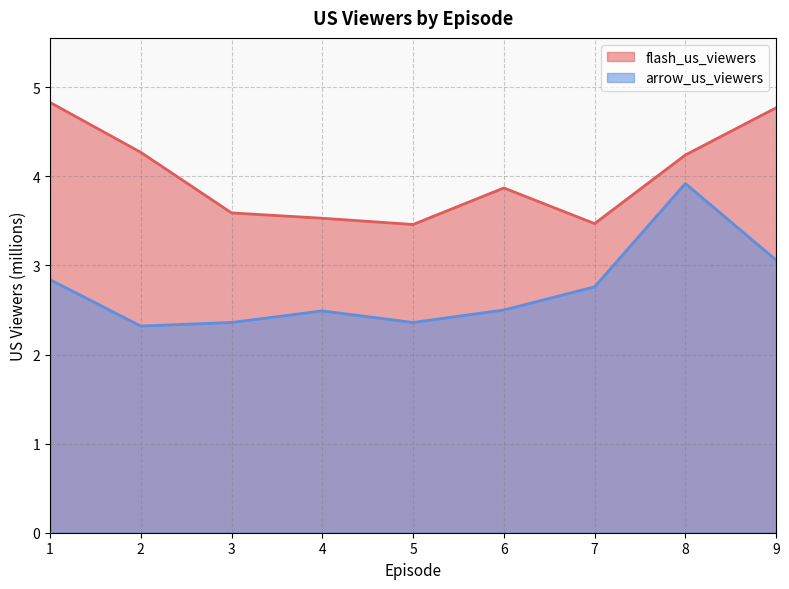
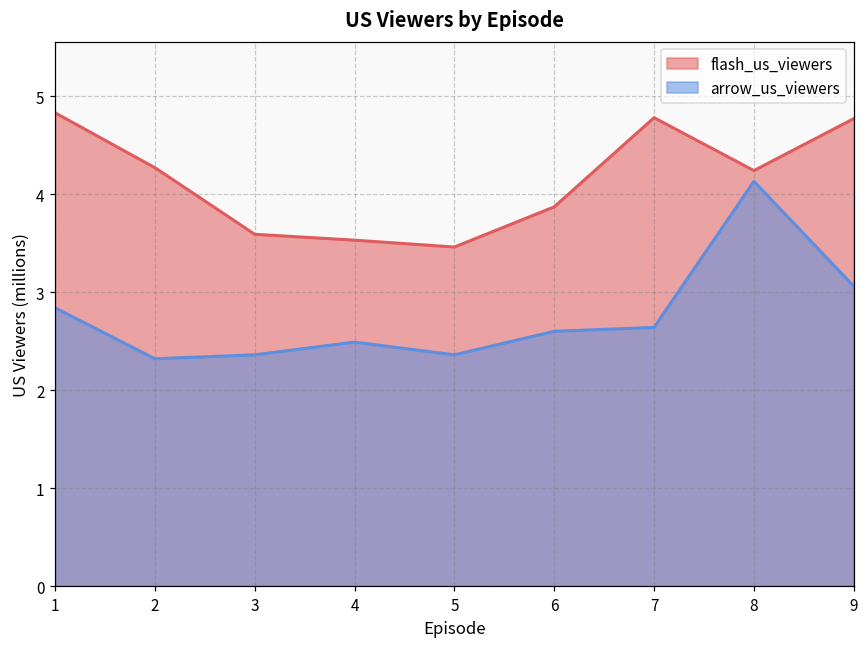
arrow_us_viewers, 6: 2.5 -> 2.6
flash_us_viewers, 7: 3.5 -> 4.8
arrow_us_viewers, 7: 2.8 -> 2.6
arrow_us_viewers, 8: 3.9 -> 4.1
